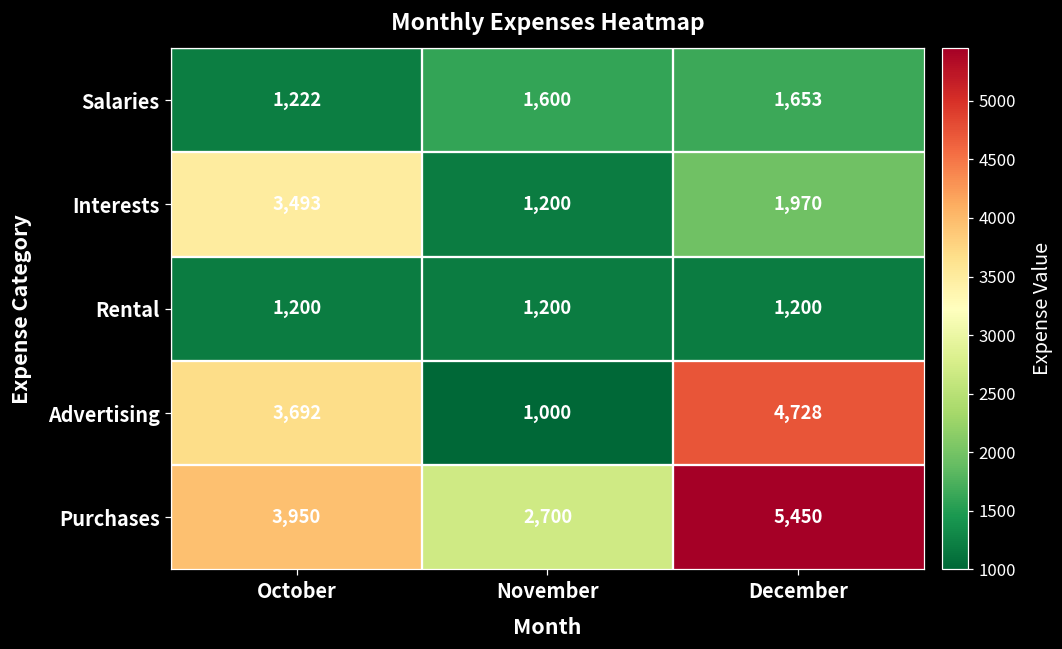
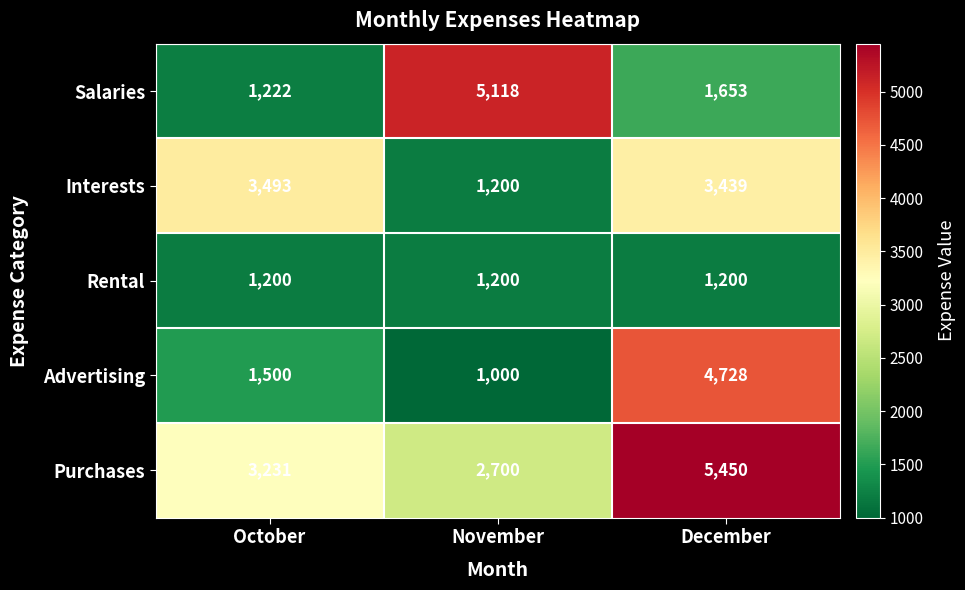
Salaries, November: 1,600 -> 5,118
Interests, December: 1,970 -> 3,439
Advertising, October: 3,692 -> 1,500
Purchases, October: 3,950 -> 3,231
